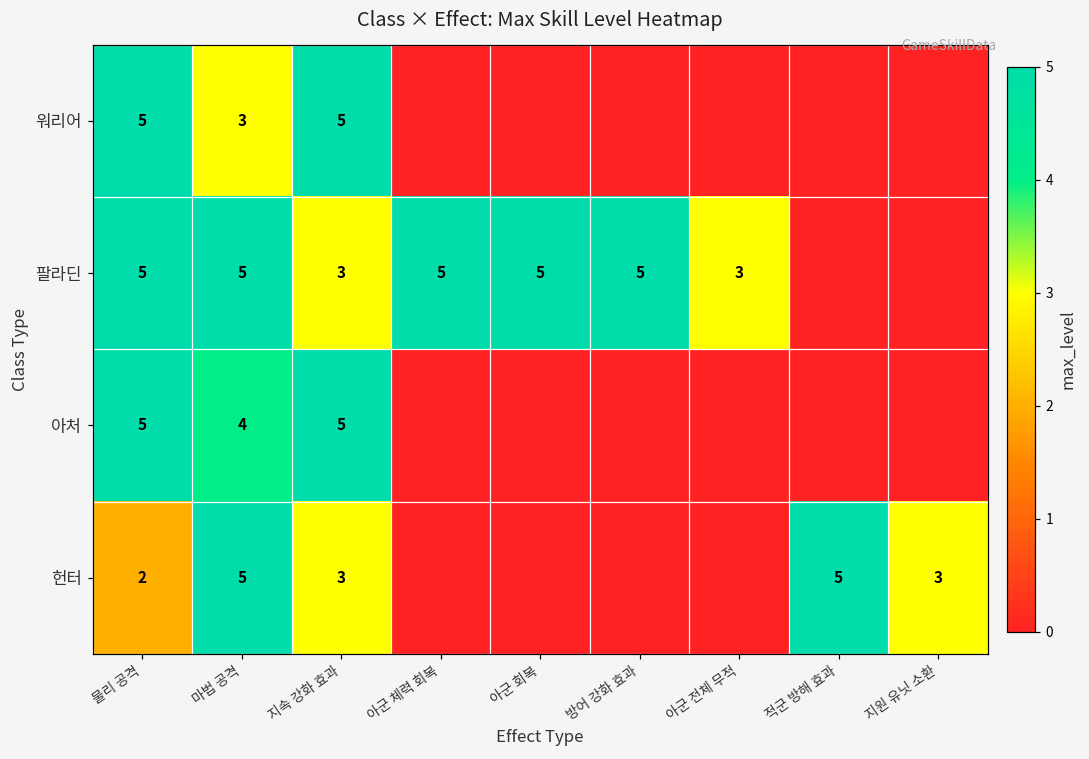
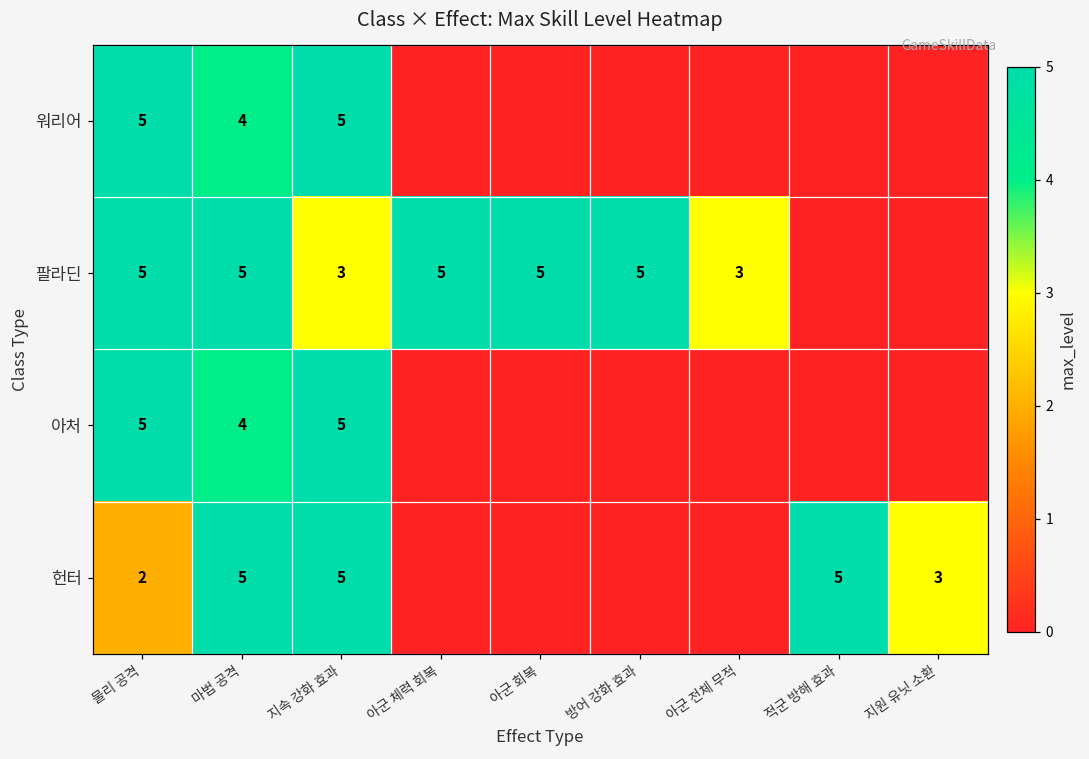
워리어, 마법 공격: 3 -> 4
헌터, 지속 강화 효과: 3 -> 5
